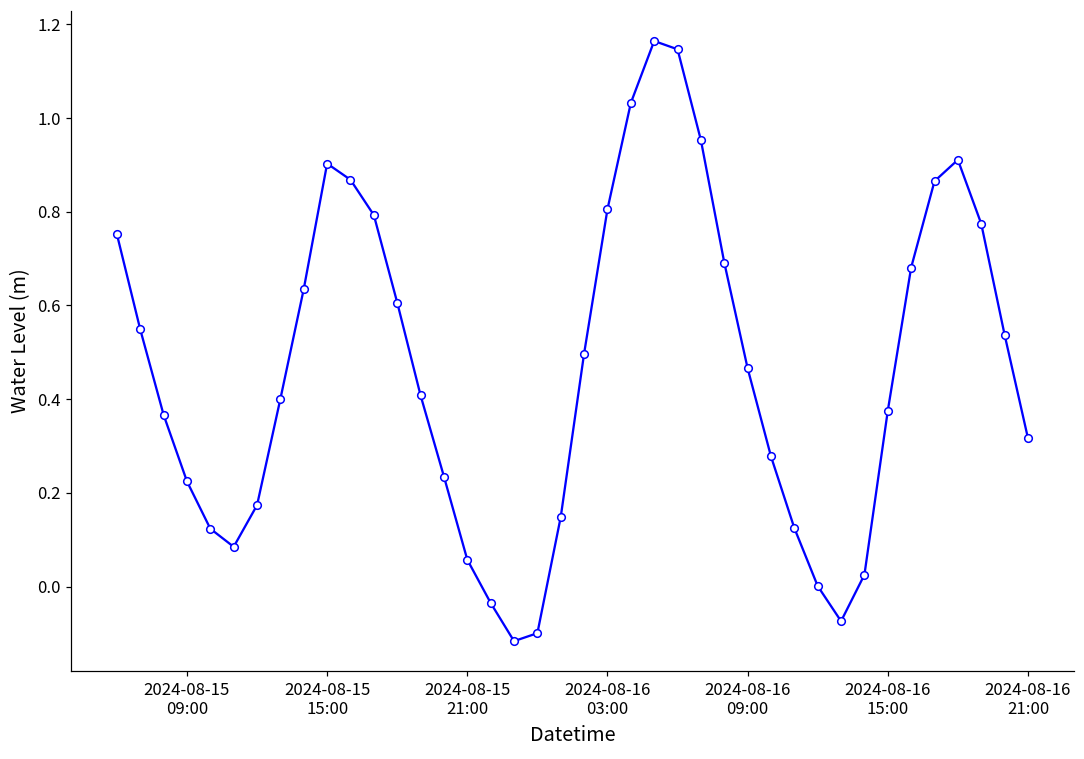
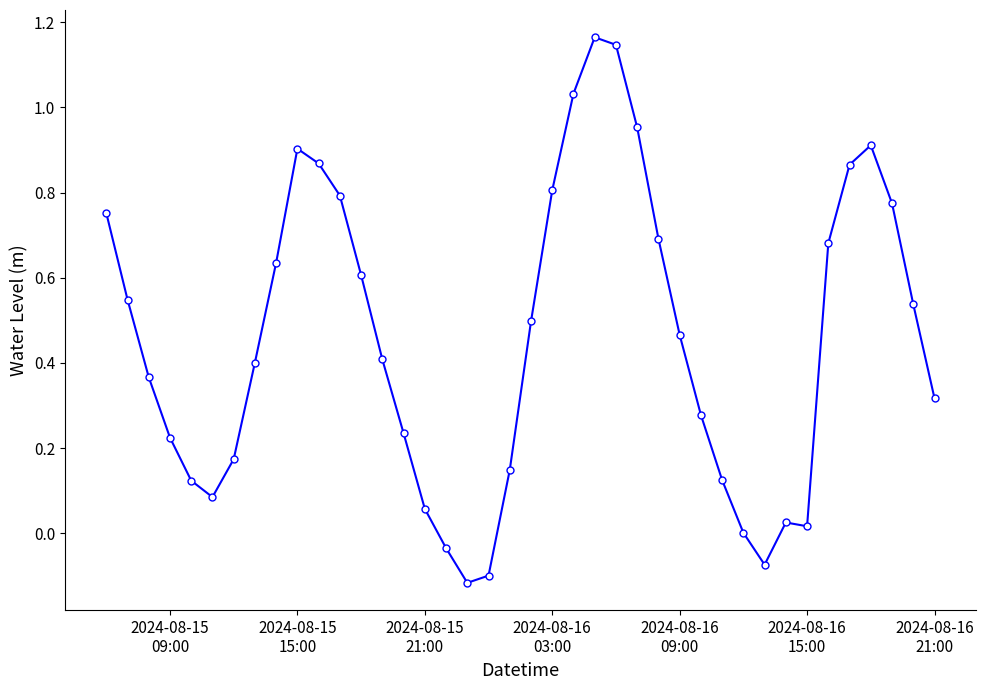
2024-08-16 15:00: 0.38 -> 0.02
